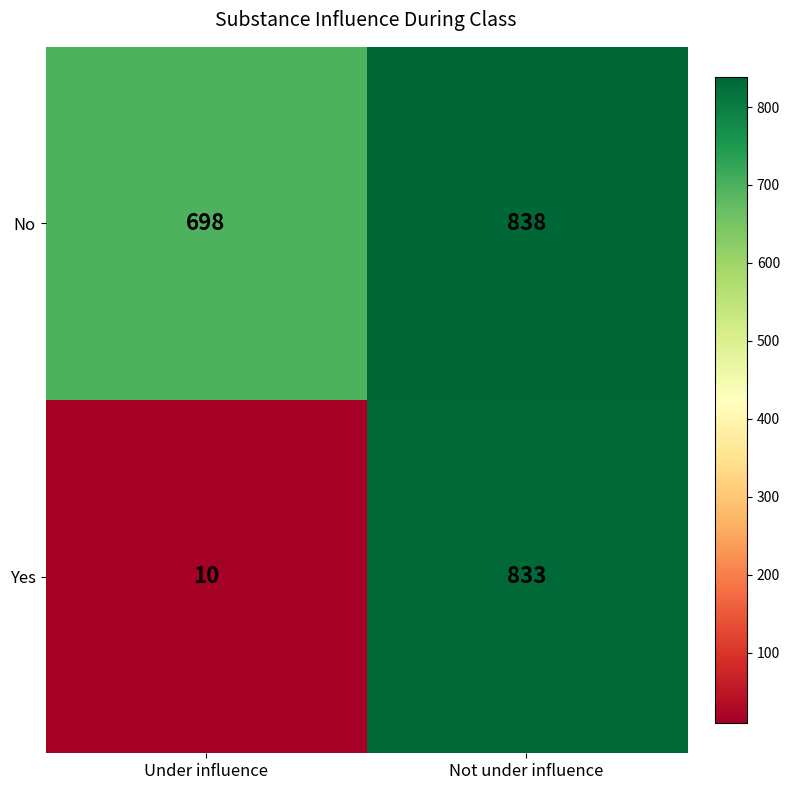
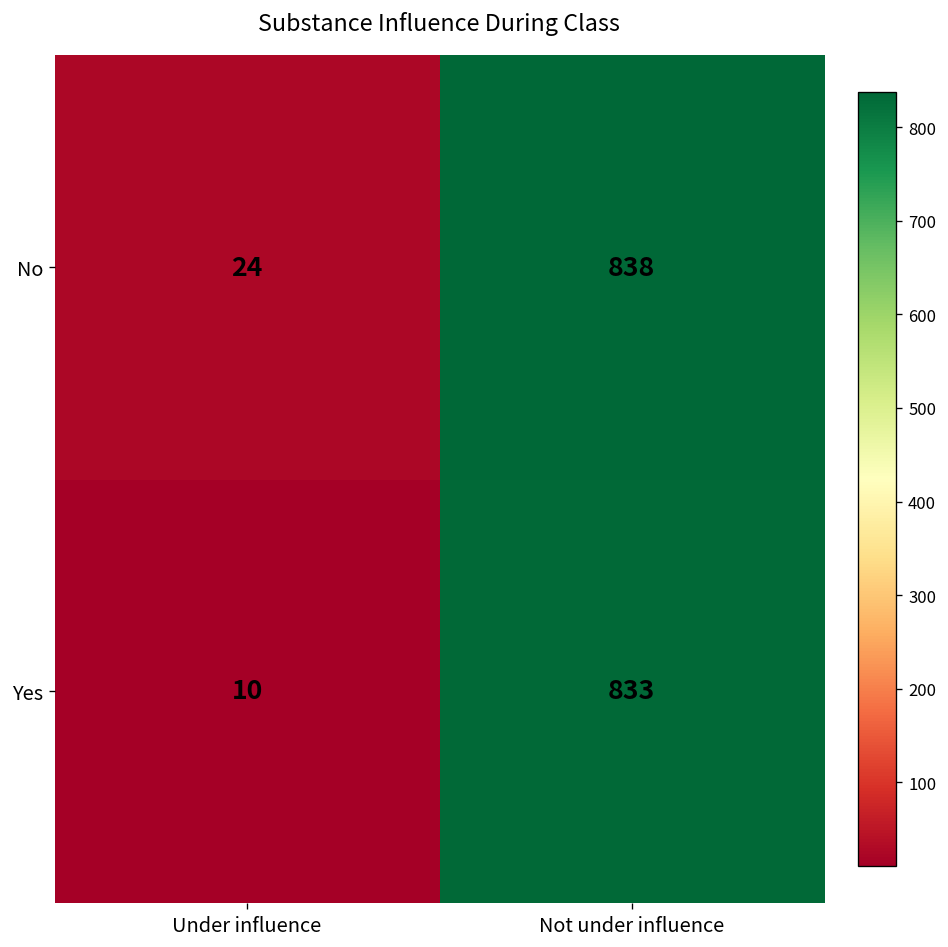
No, Under influence: 698 -> 24
